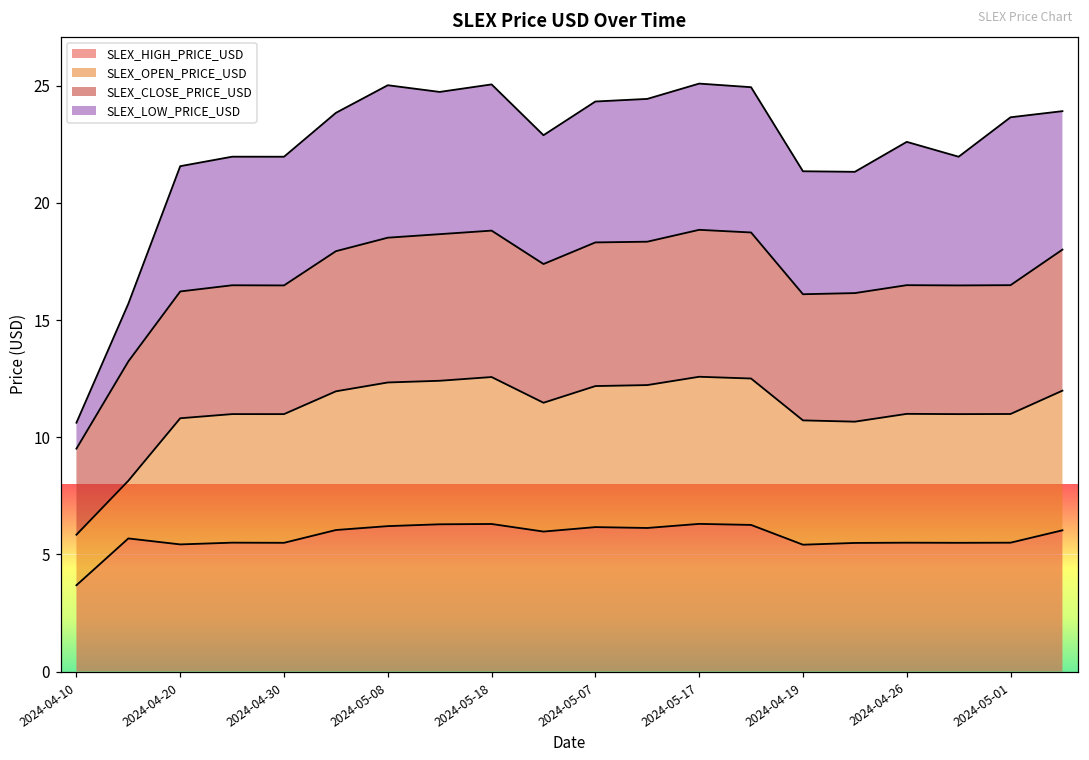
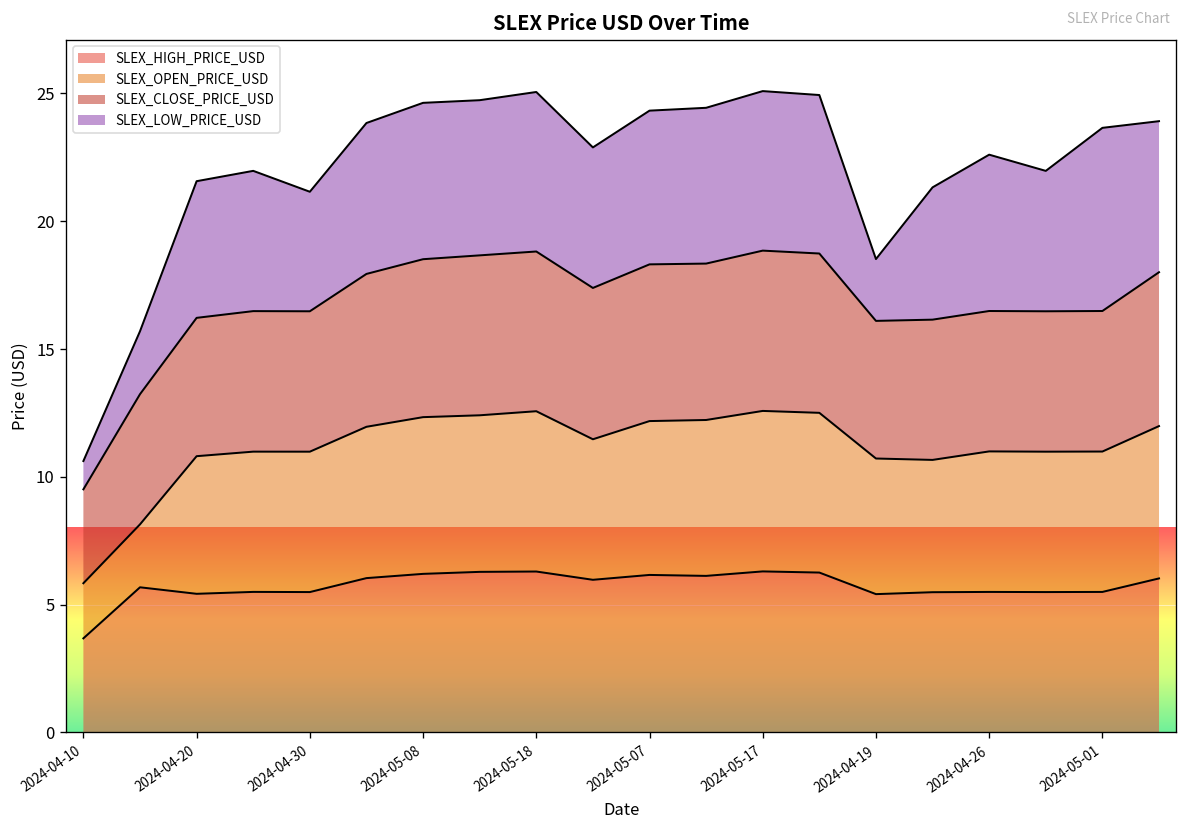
SLEX_LOW_PRICE_USD, 2024-04-30: 5.5 -> 4.7
SLEX_LOW_PRICE_USD, 2024-05-08: 6.5 -> 6.1
SLEX_LOW_PRICE_USD, 2024-04-19: 5.2 -> 2.4
